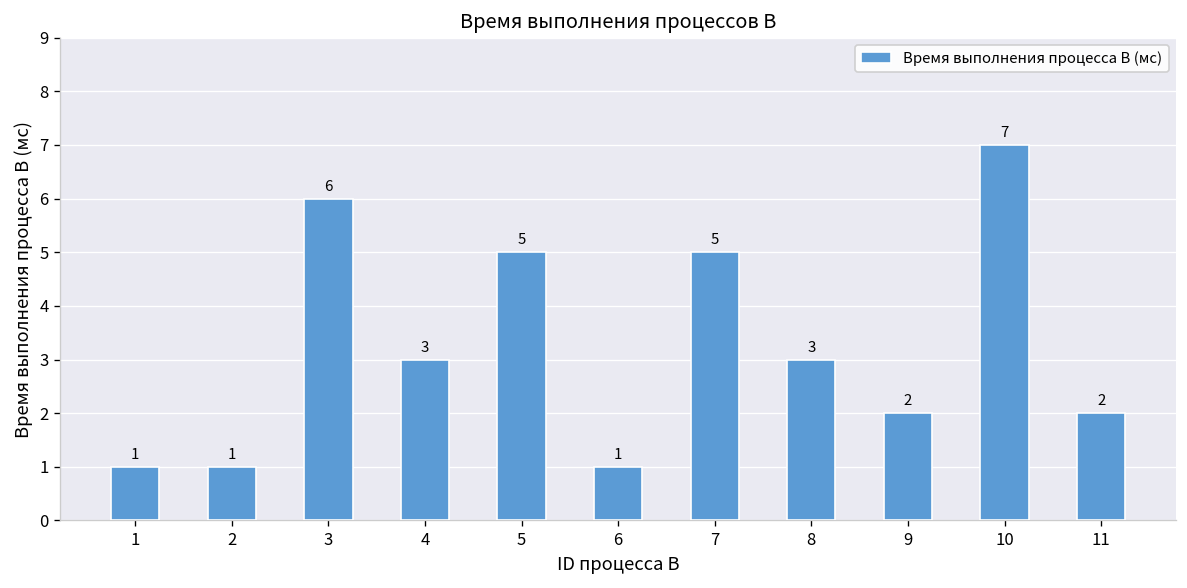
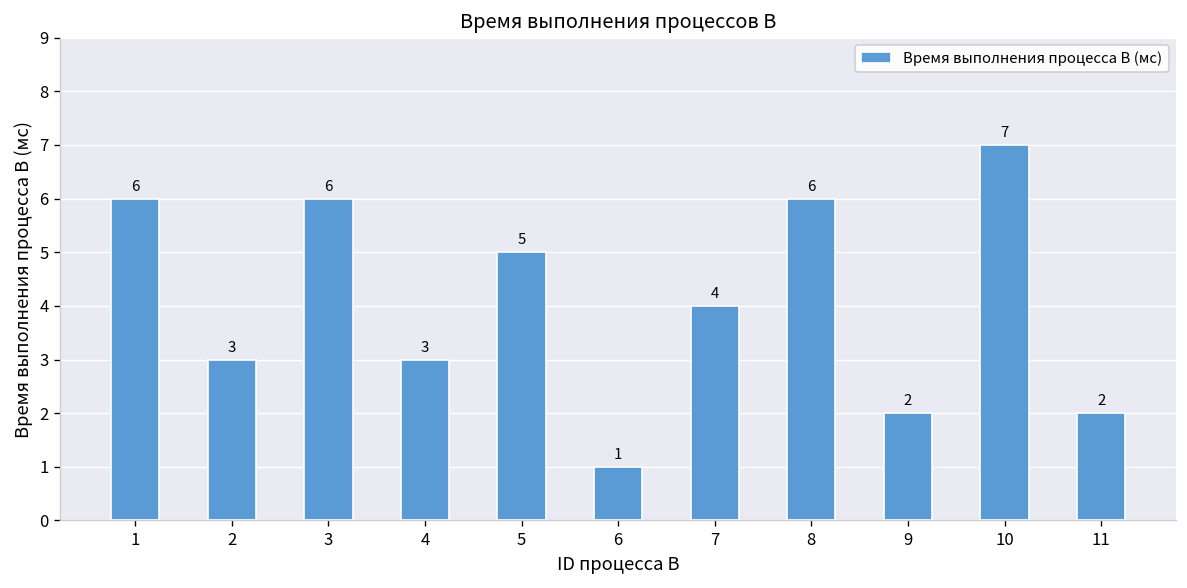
1: 1 -> 6
2: 1 -> 3
7: 5 -> 4
8: 3 -> 6
